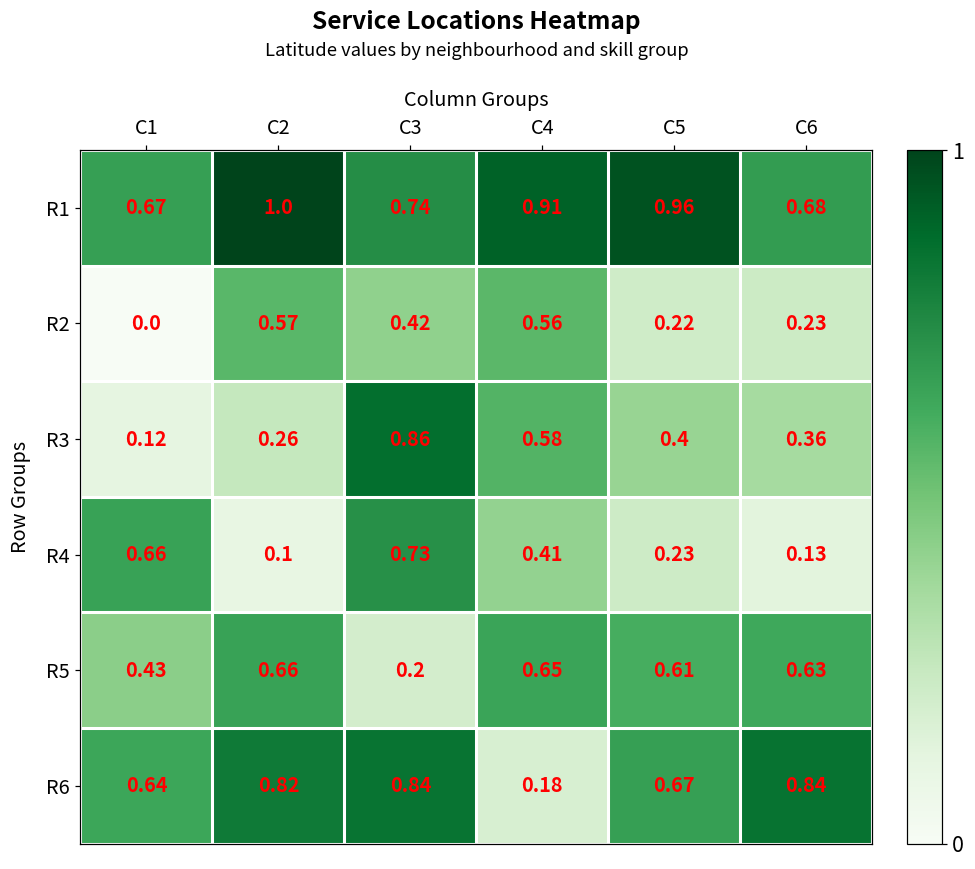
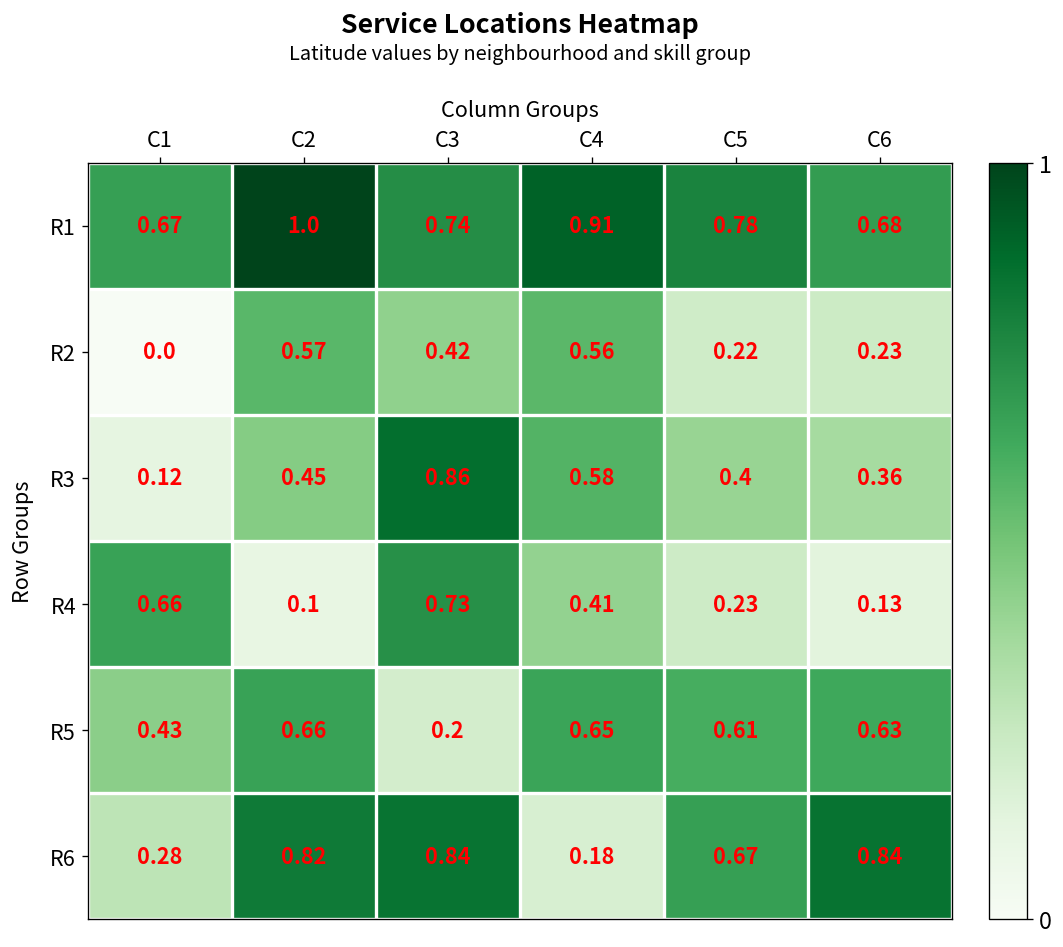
R1, C5: 0.96 -> 0.78
R3, C2: 0.26 -> 0.45
R6, C1: 0.64 -> 0.28
